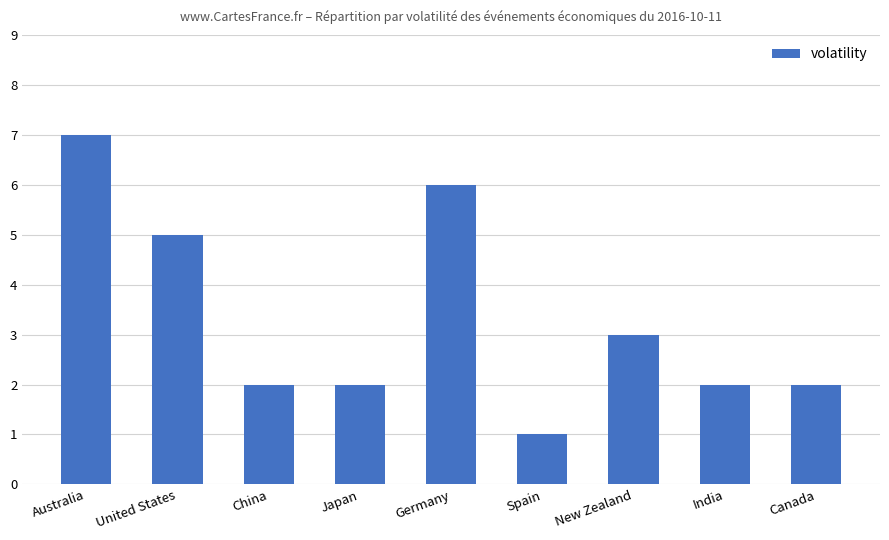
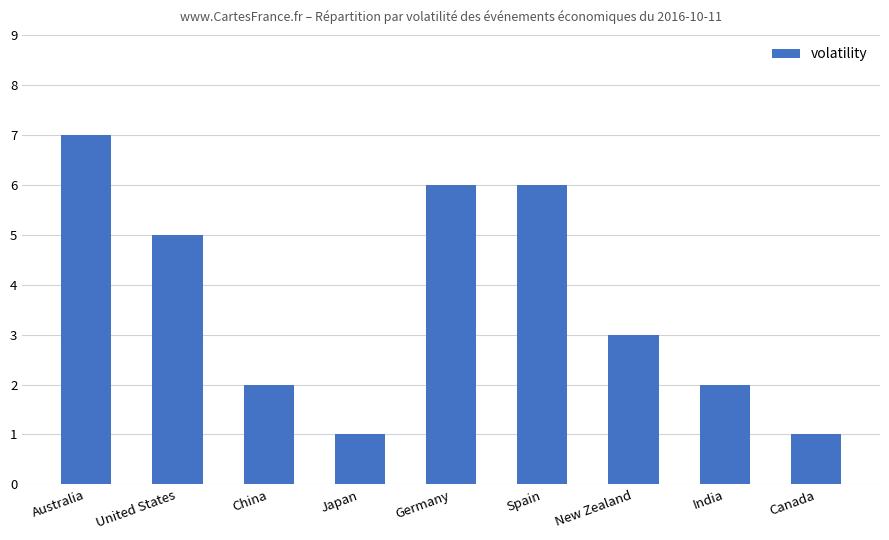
Japan: 2 -> 1
Spain: 1 -> 6
Canada: 2 -> 1
